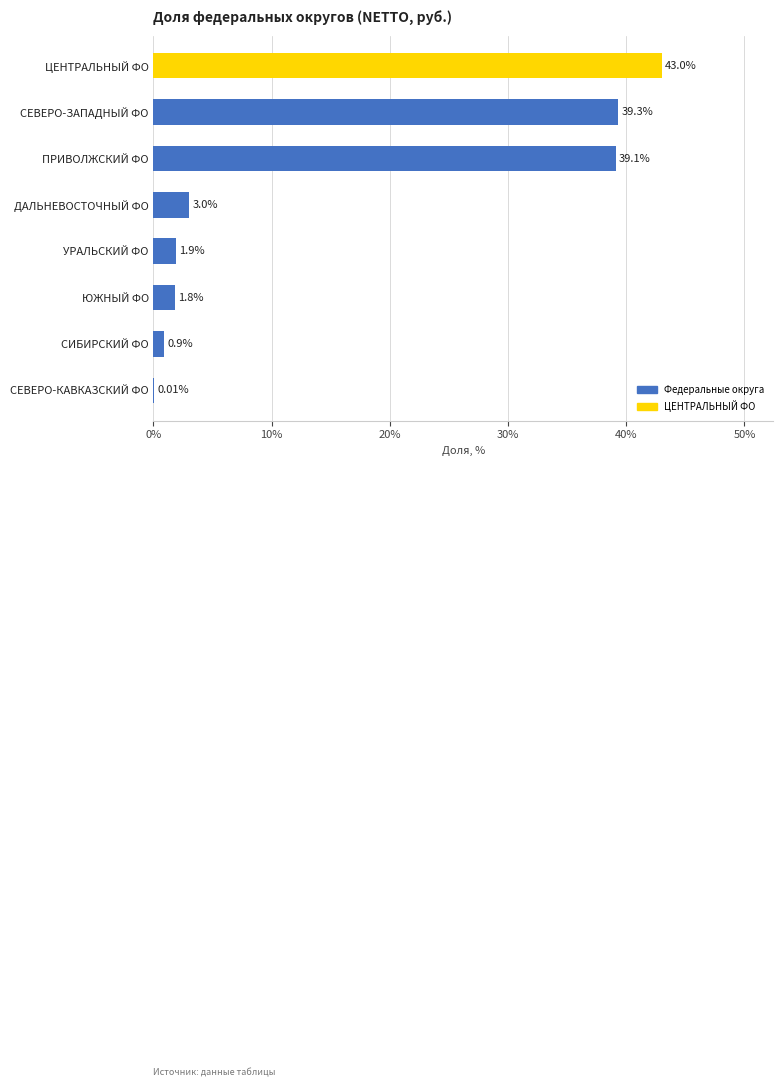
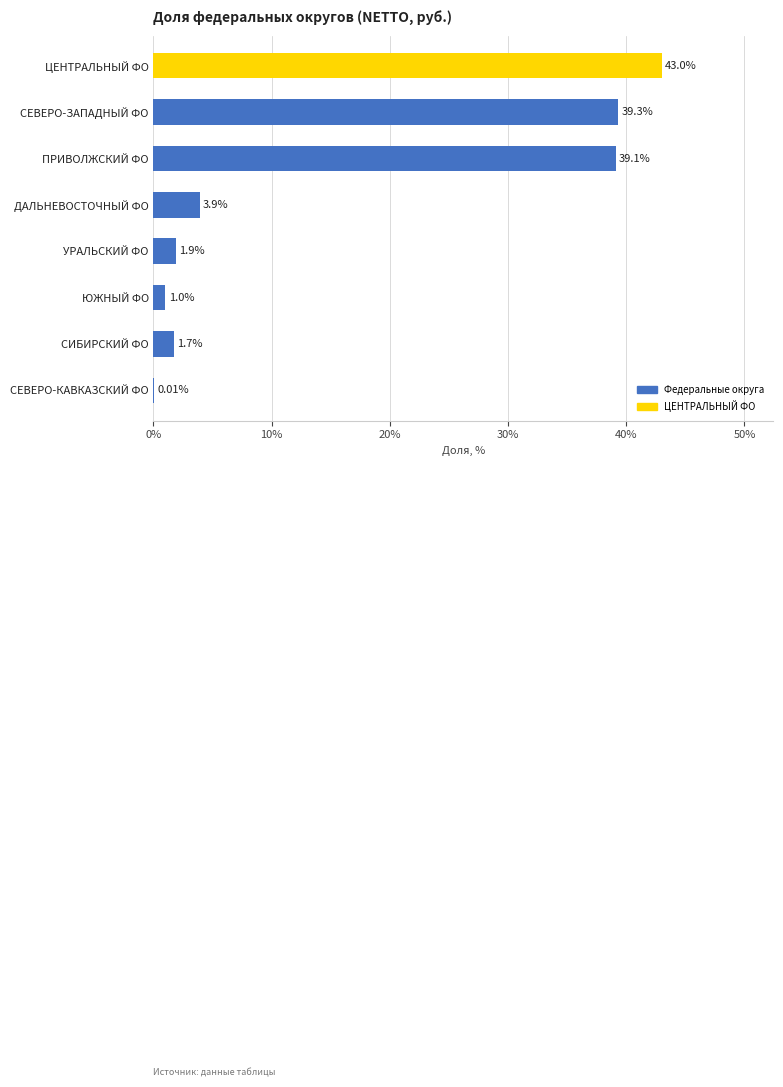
ДАЛЬНЕВОСТОЧНЫЙ ФО: 3.0% -> 3.9%
ЮЖНЫЙ ФО: 1.8% -> 1.0%
СИБИРСКИЙ ФО: 0.9% -> 1.7%
